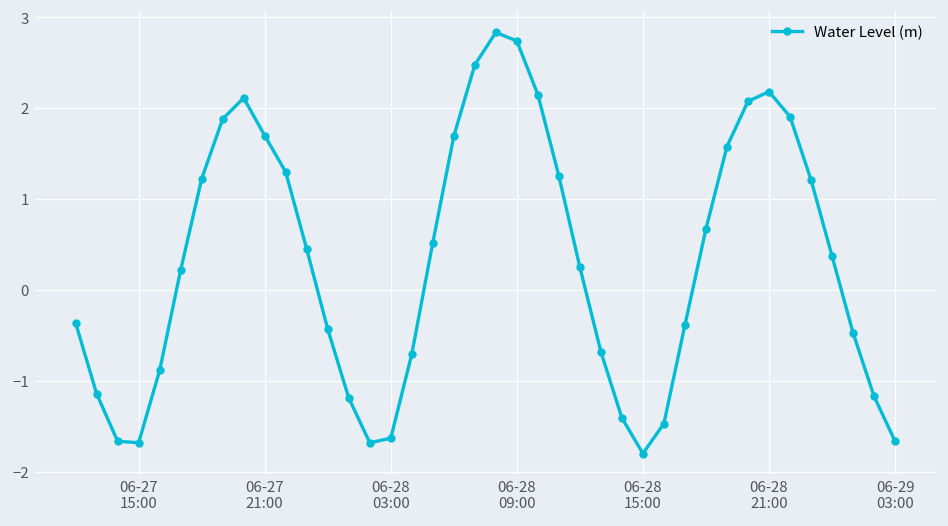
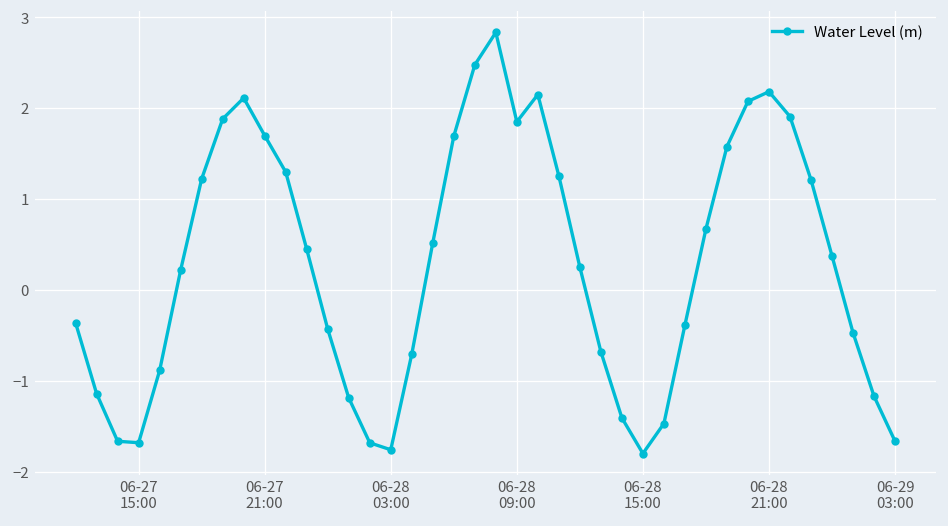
06-28 03:00: -1.6 -> -1.8
06-28 09:00: 2.7 -> 1.8
